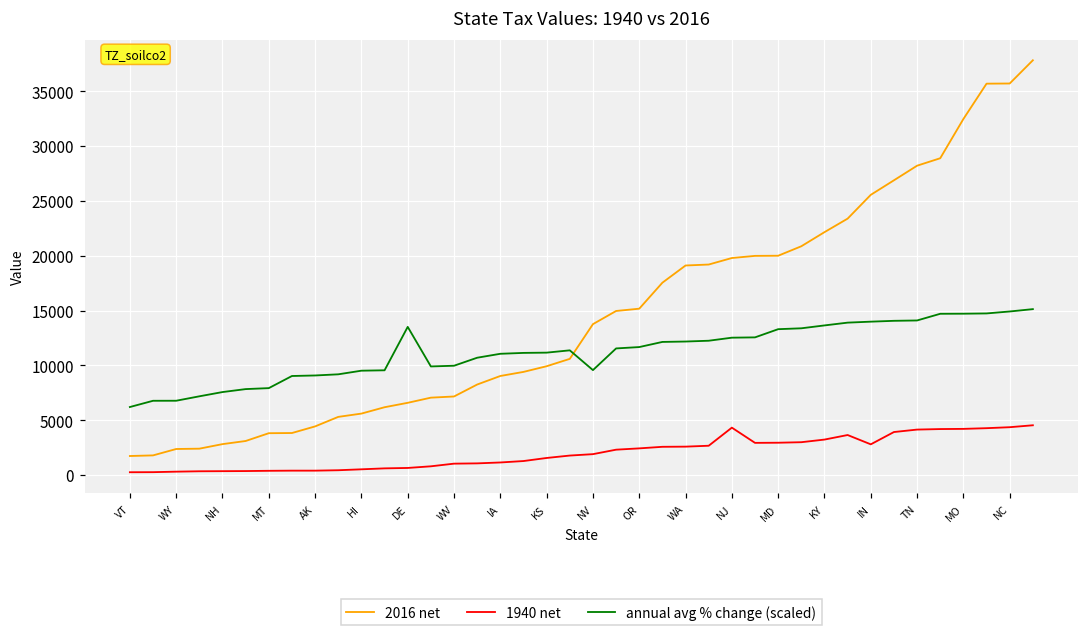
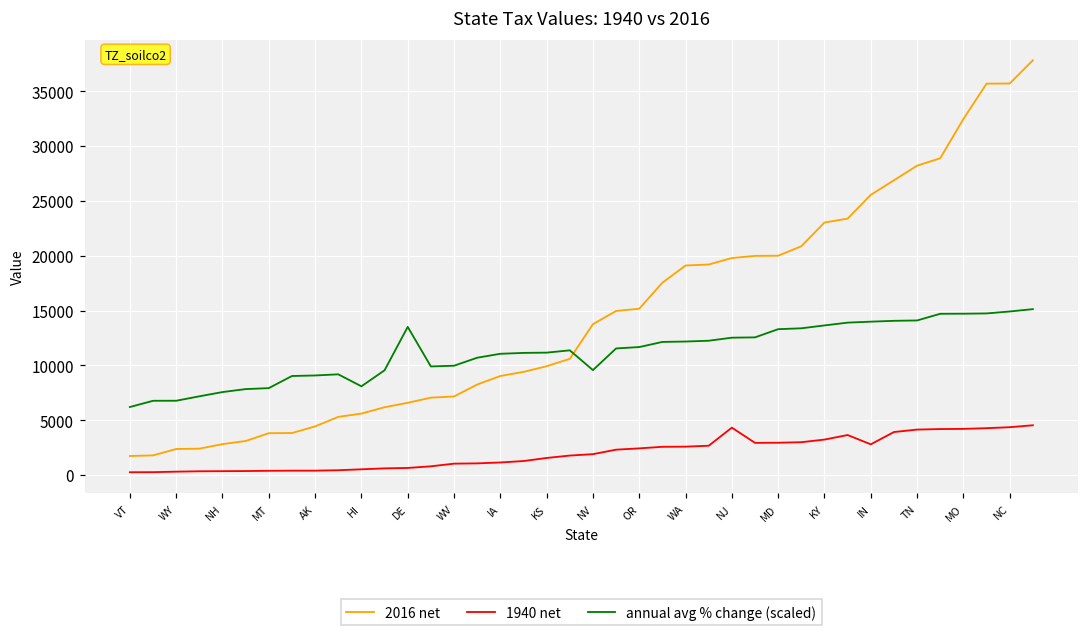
annual avg % change (scaled), HI: 10000 -> 8000
2016 net, KY: 22000 -> 23000
